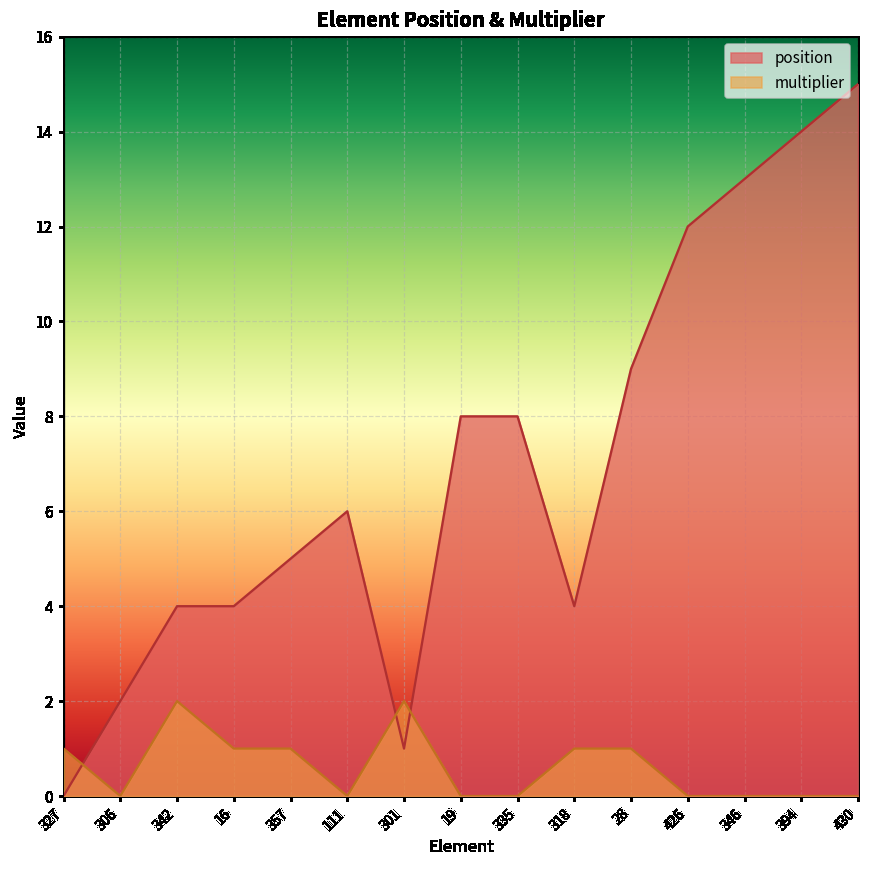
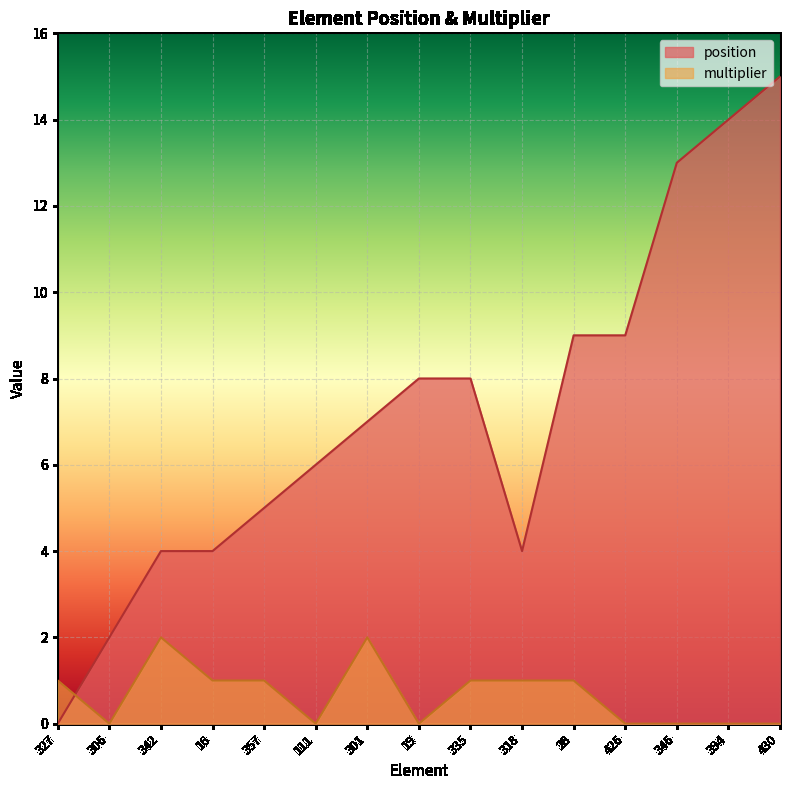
position, 301: 1 -> 7
multiplier, 335: 0 -> 1
position, 426: 12 -> 9
